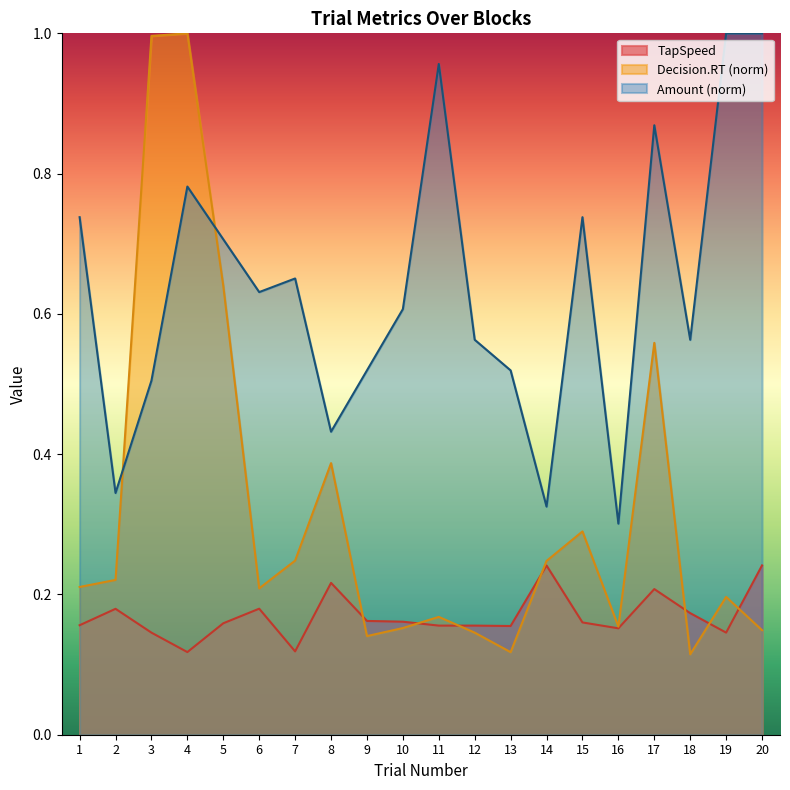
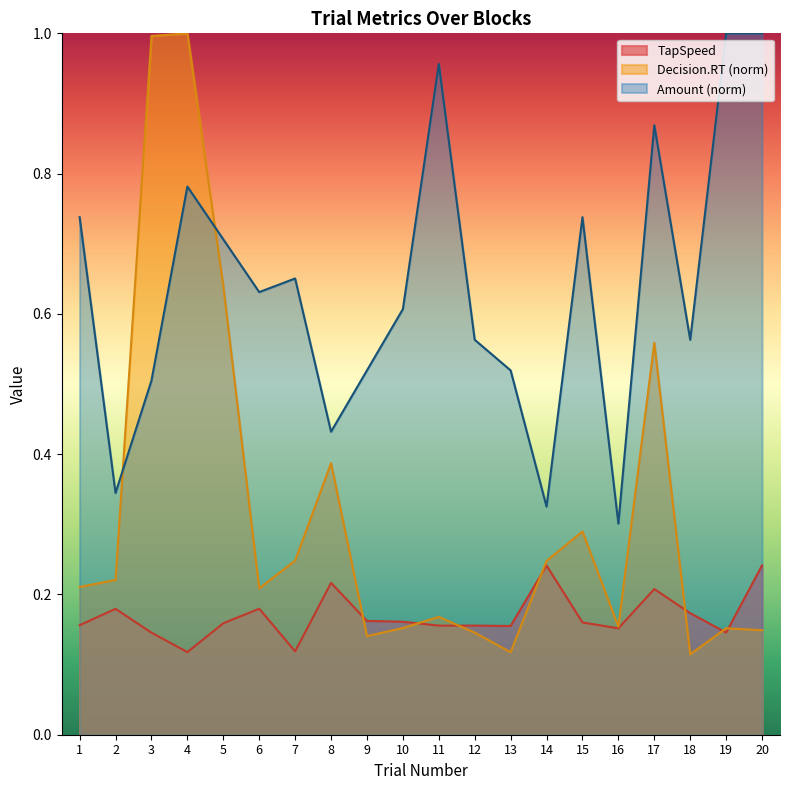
Decision.RT (norm), 19: 0.20 -> 0.15
